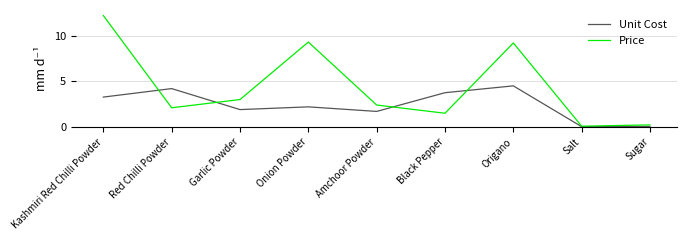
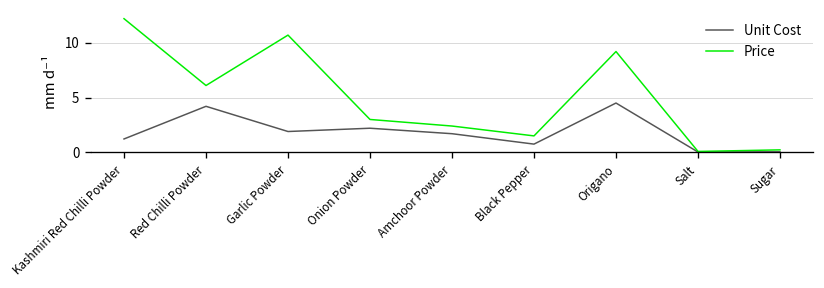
Unit Cost, Kashmiri Red Chilli Powder: 3 -> 1
Price, Red Chilli Powder: 2 -> 6
Price, Garlic Powder: 3 -> 11
Price, Onion Powder: 9 -> 3
Unit Cost, Black Pepper: 4 -> 1
